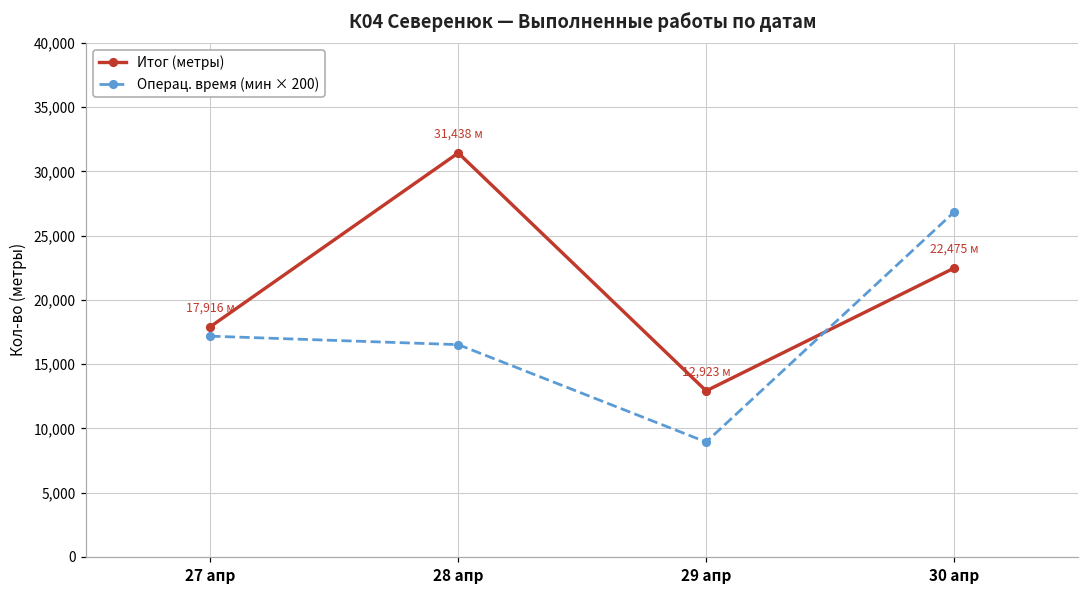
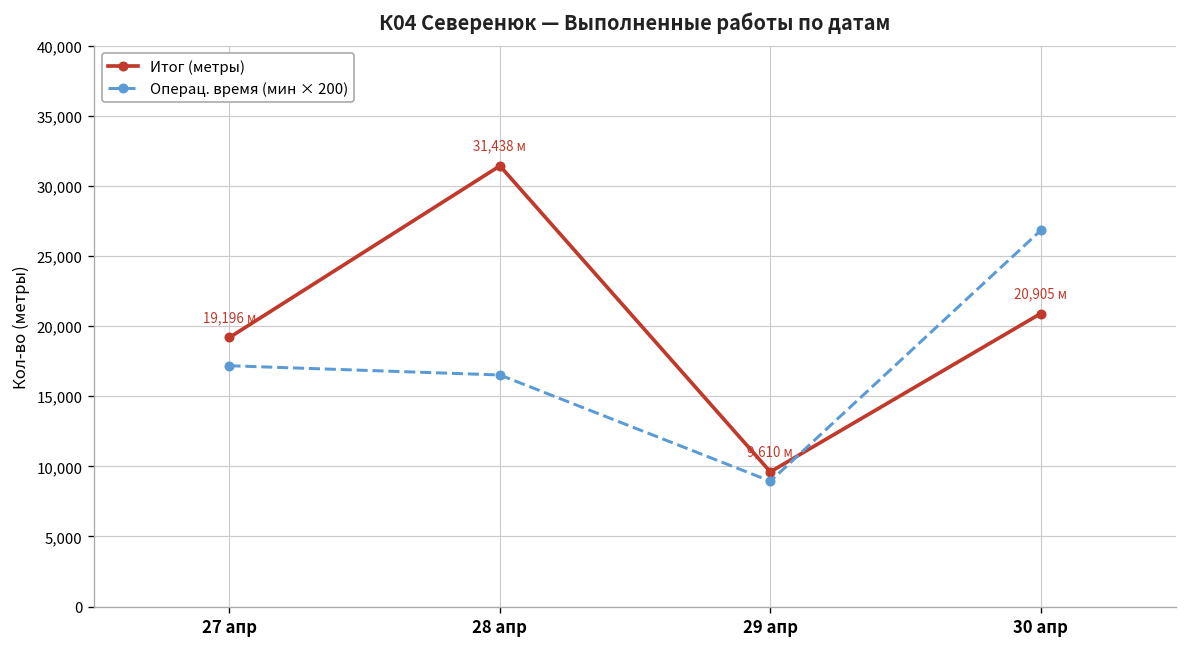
Итог (метры), 27 апр: 17,916 -> 19,196
Итог (метры), 29 апр: 12,923 -> 9,610
Итог (метры), 30 апр: 22,475 -> 20,905
